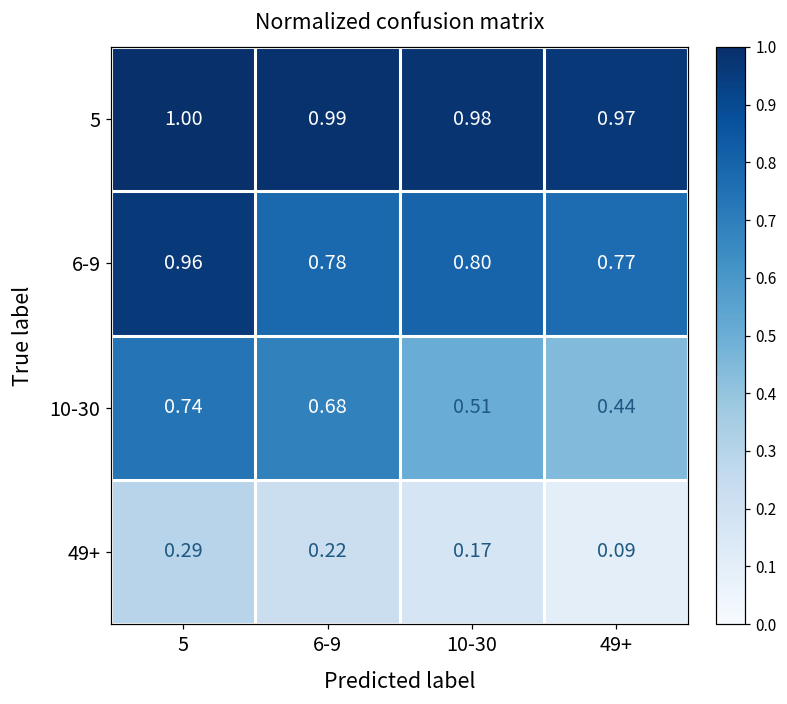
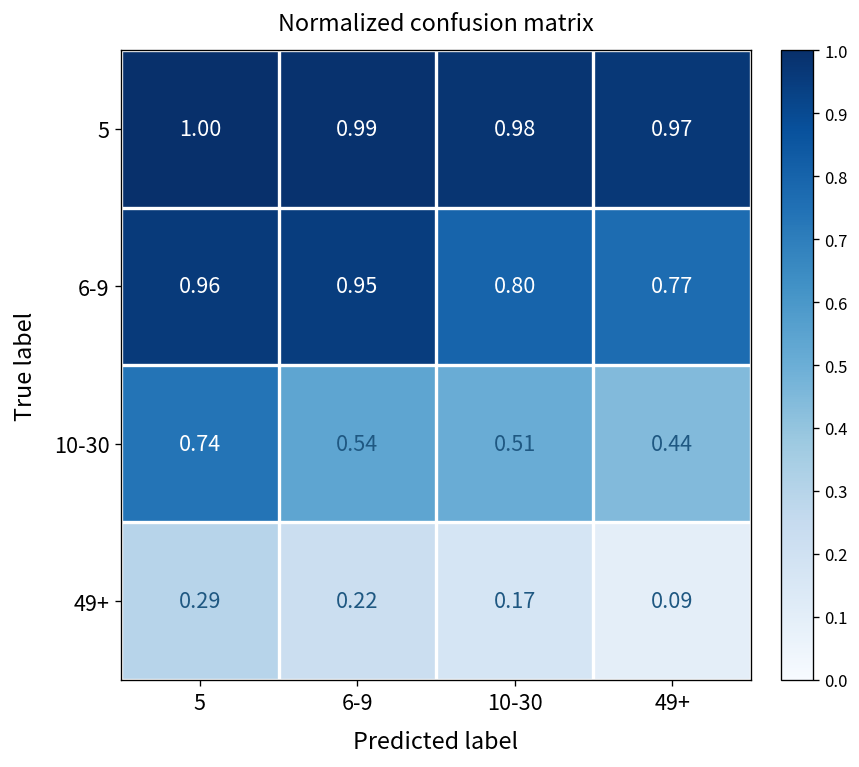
6-9, 6-9: 0.78 -> 0.95
10-30, 6-9: 0.68 -> 0.54
